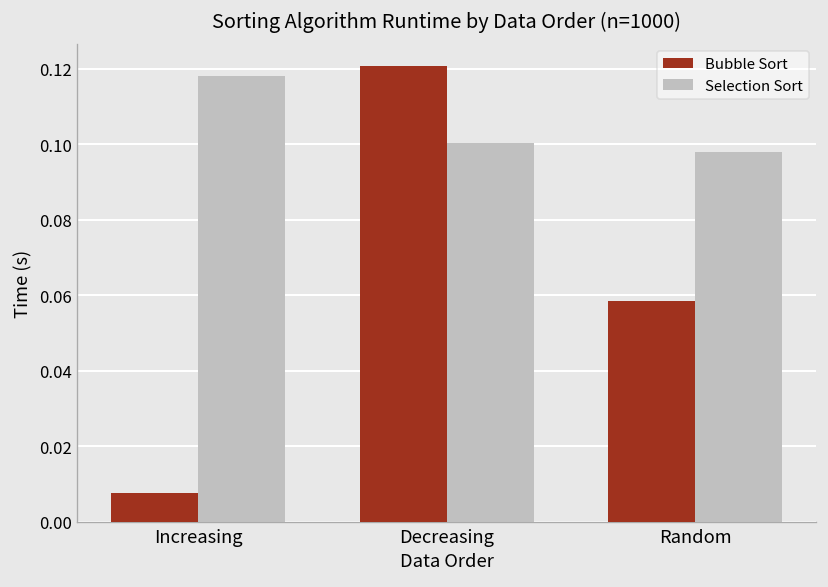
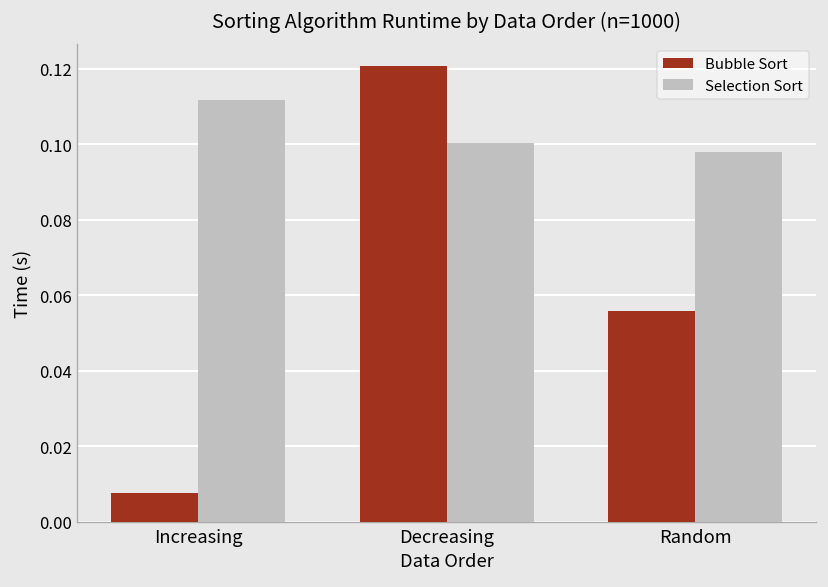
Selection Sort, Increasing: 0.118 -> 0.112
Bubble Sort, Random: 0.058 -> 0.056
